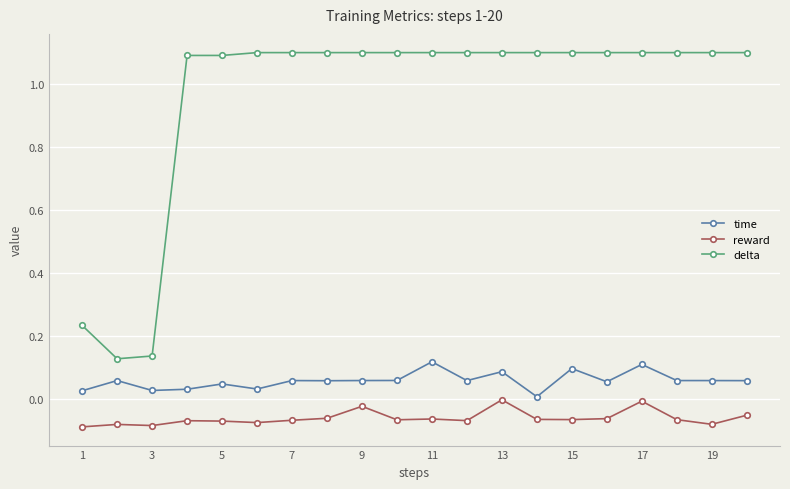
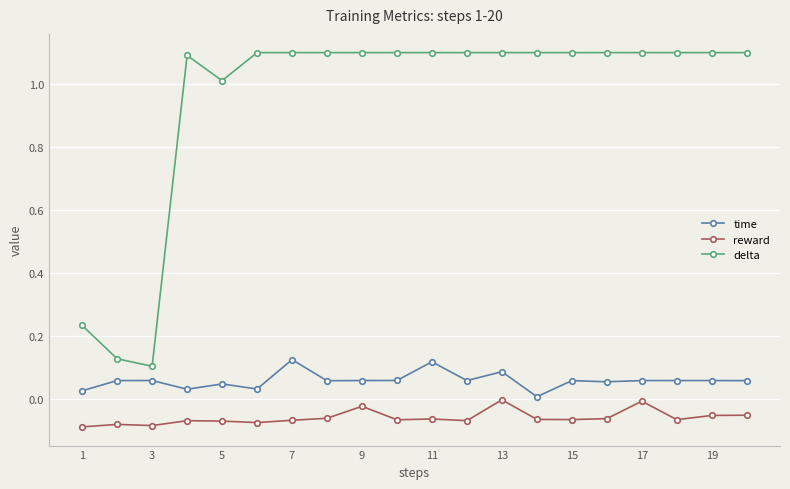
time, 3: 0.03 -> 0.06
delta, 3: 0.14 -> 0.10
delta, 5: 1.09 -> 1.01
time, 7: 0.06 -> 0.13
time, 15: 0.10 -> 0.06
time, 17: 0.11 -> 0.06
reward, 19: -0.08 -> -0.05
